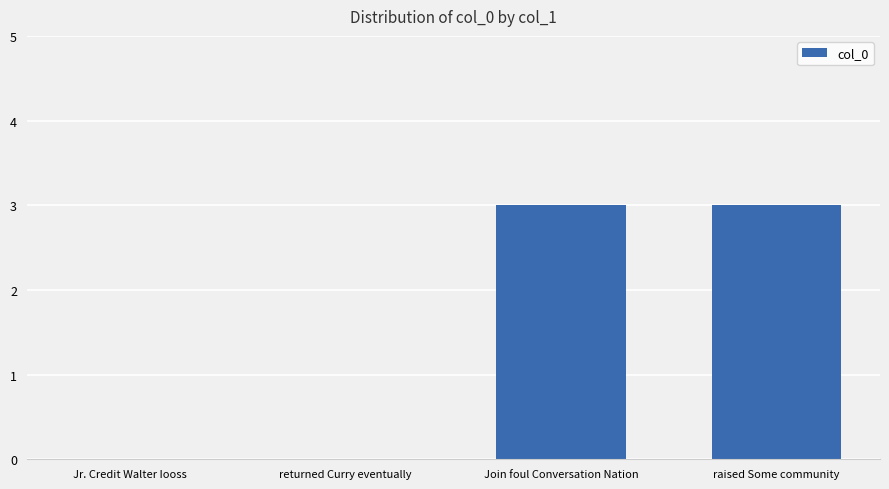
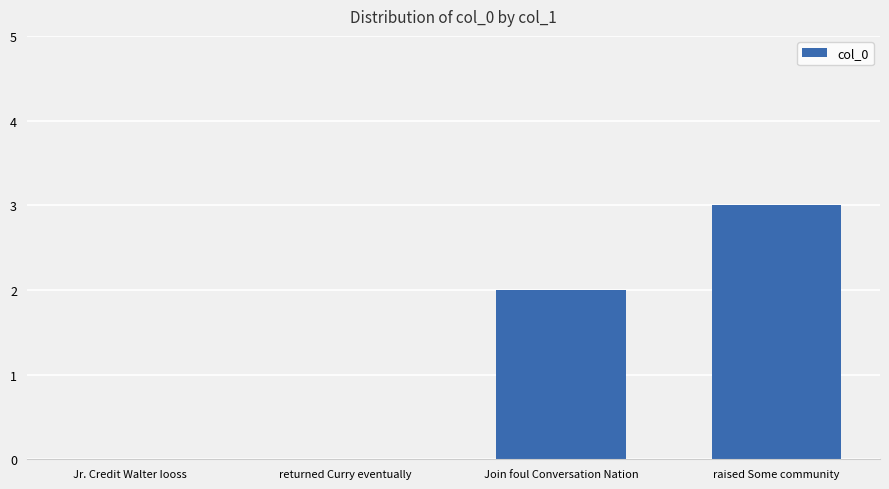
Join foul Conversation Nation: 3 -> 2
